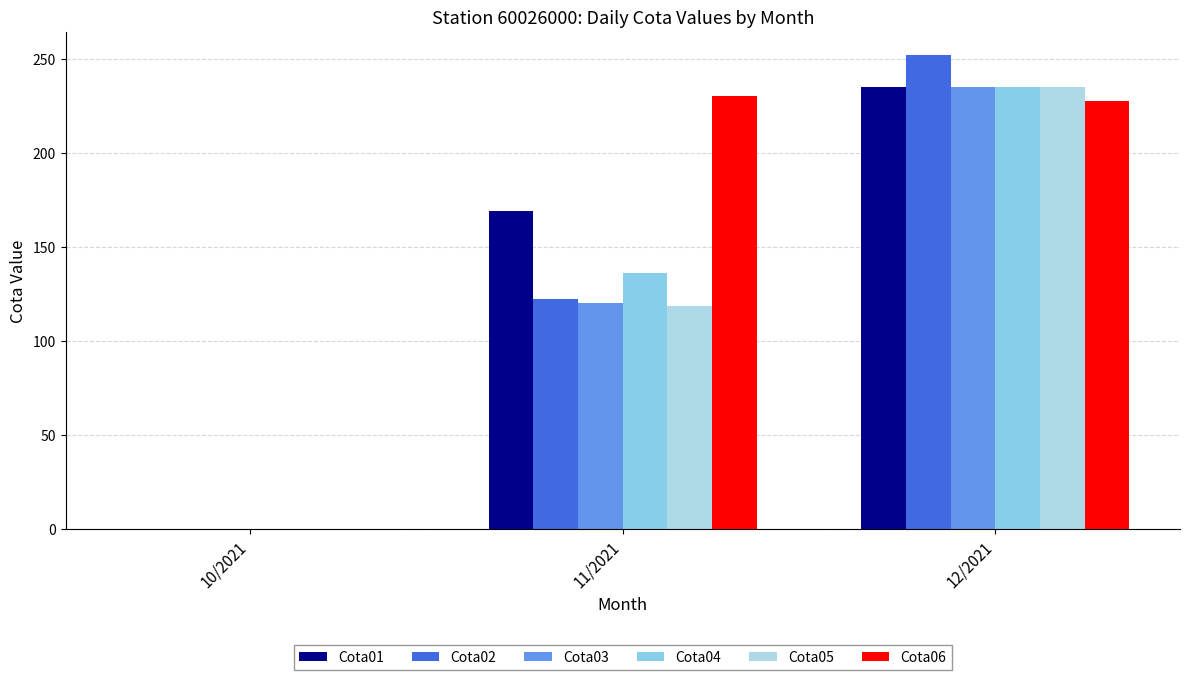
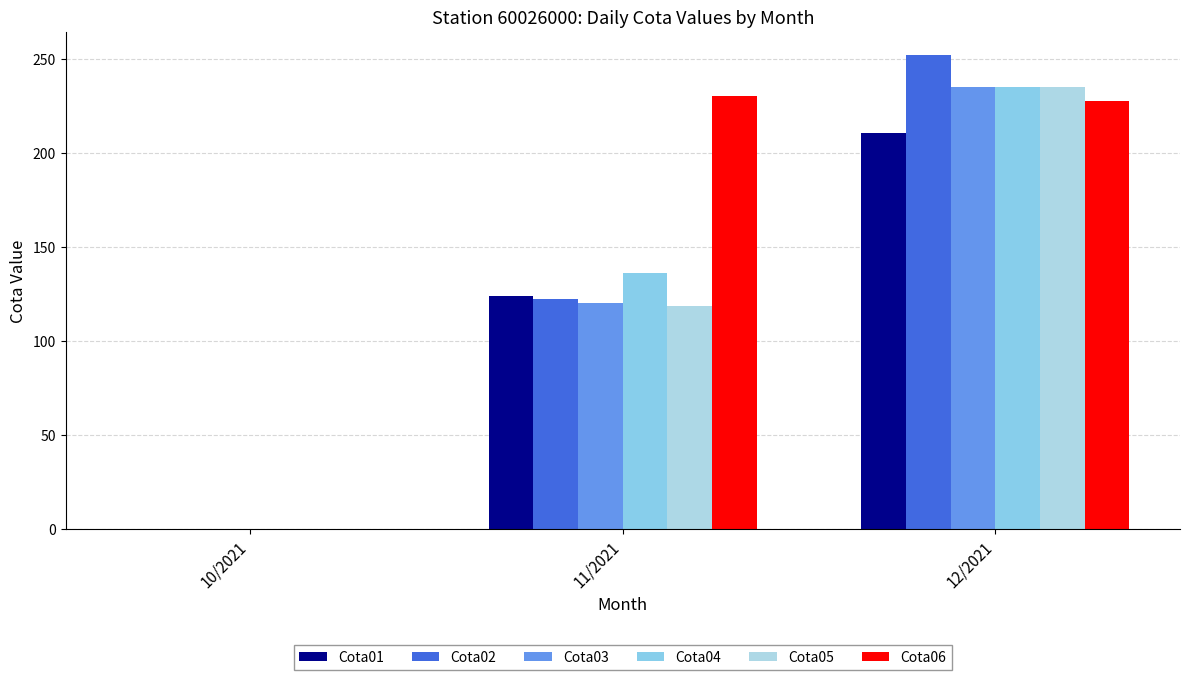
Cota01, 11/2021: 169 -> 124
Cota01, 12/2021: 235 -> 211
